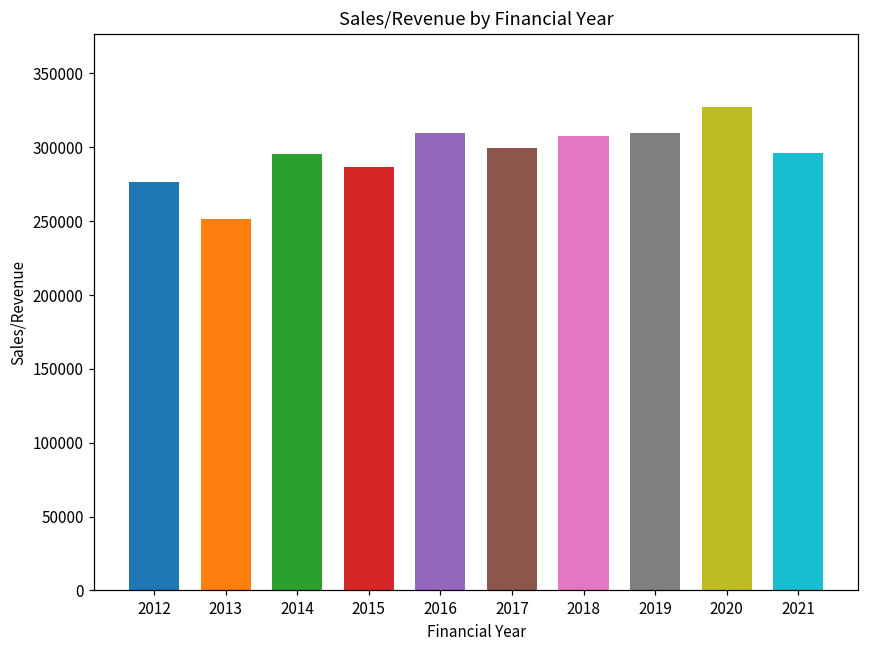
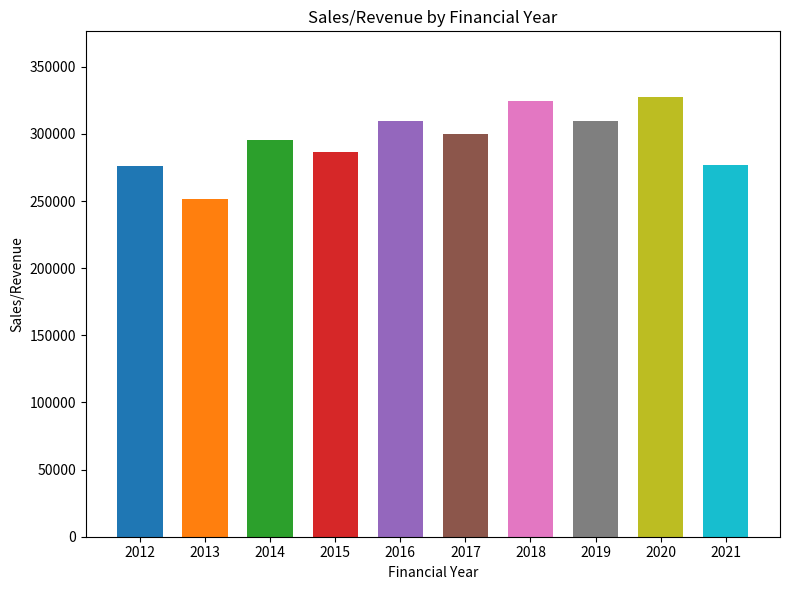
2018: 307000 -> 325000
2021: 296000 -> 277000
